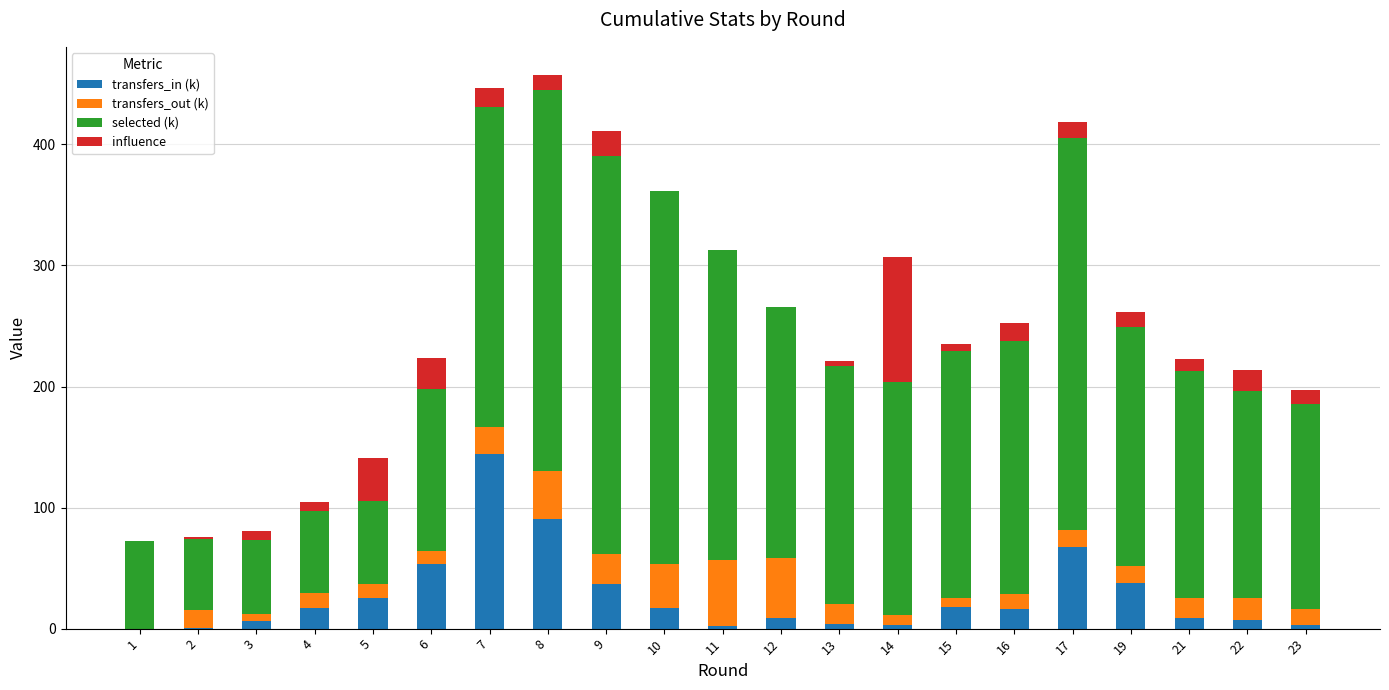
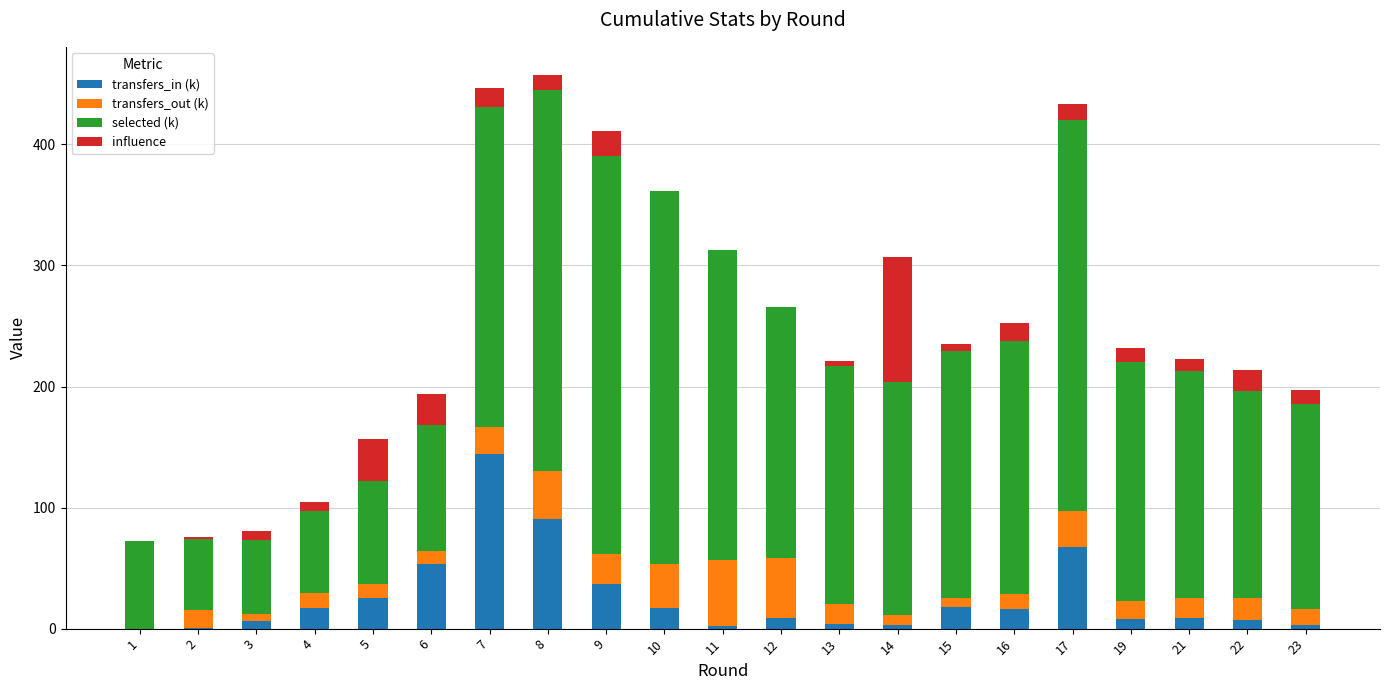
selected (k), 5: 69 -> 85
selected (k), 6: 133 -> 104
transfers_out (k), 17: 14 -> 29
transfers_in (k), 19: 38 -> 8
